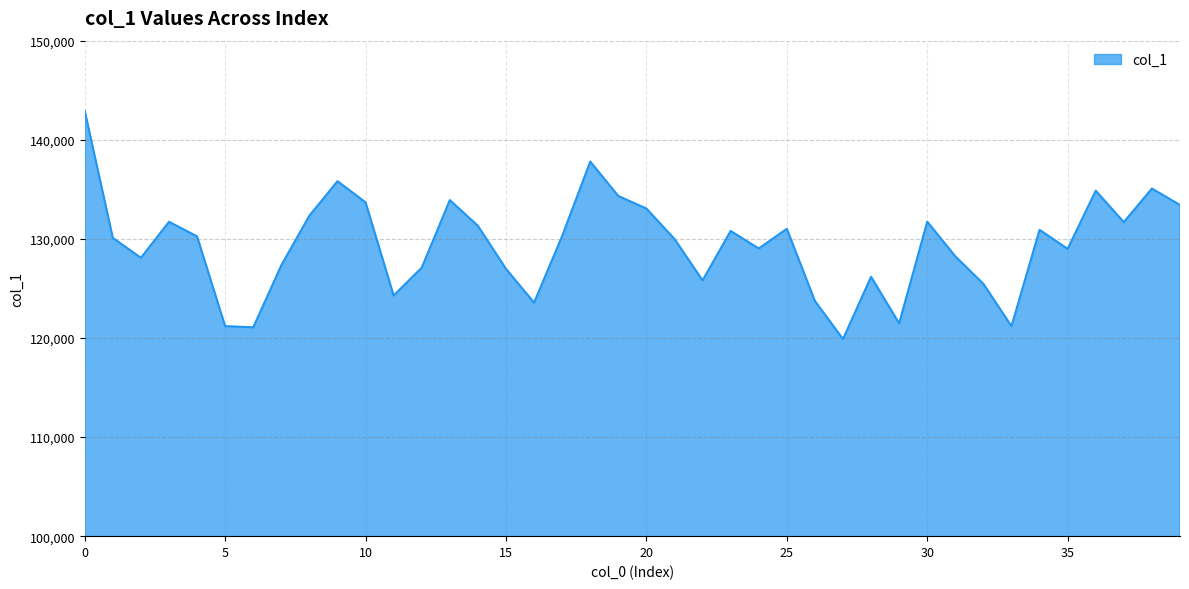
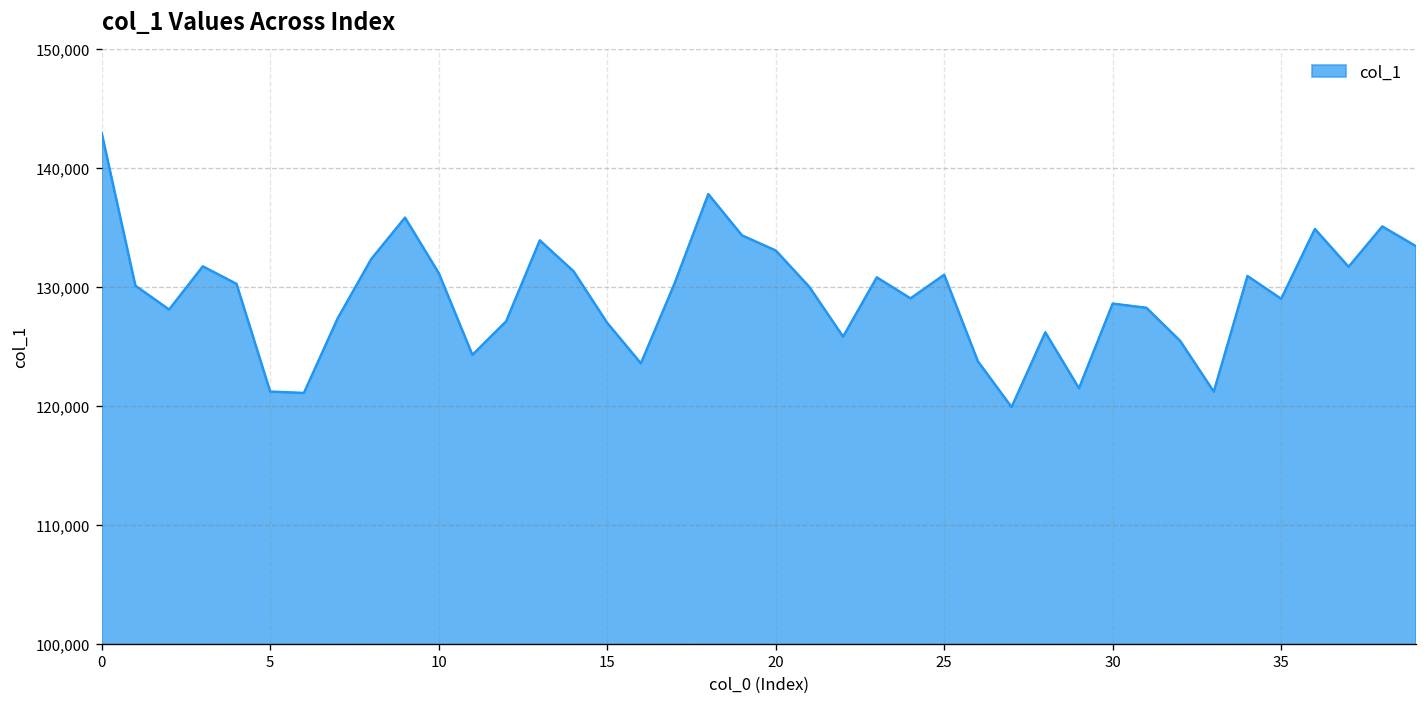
10: 134,000 -> 131,000
30: 132,000 -> 129,000
